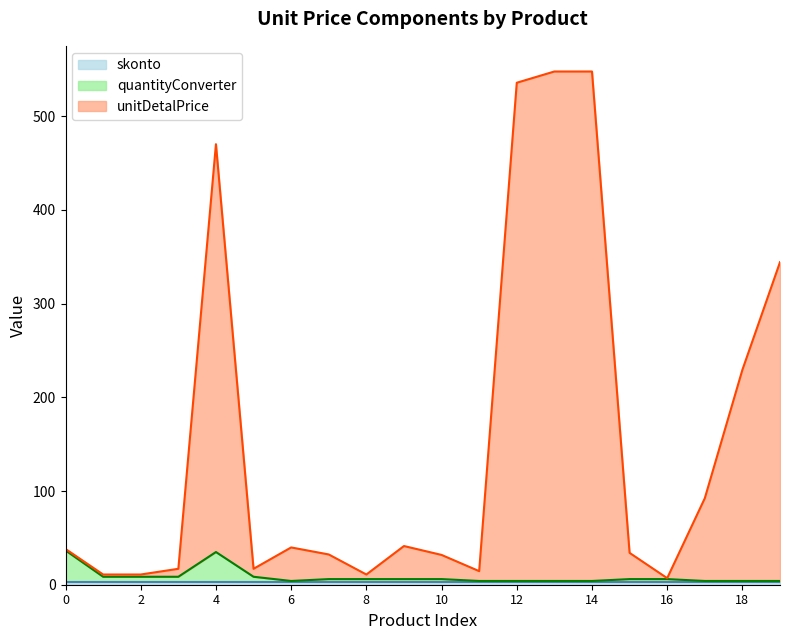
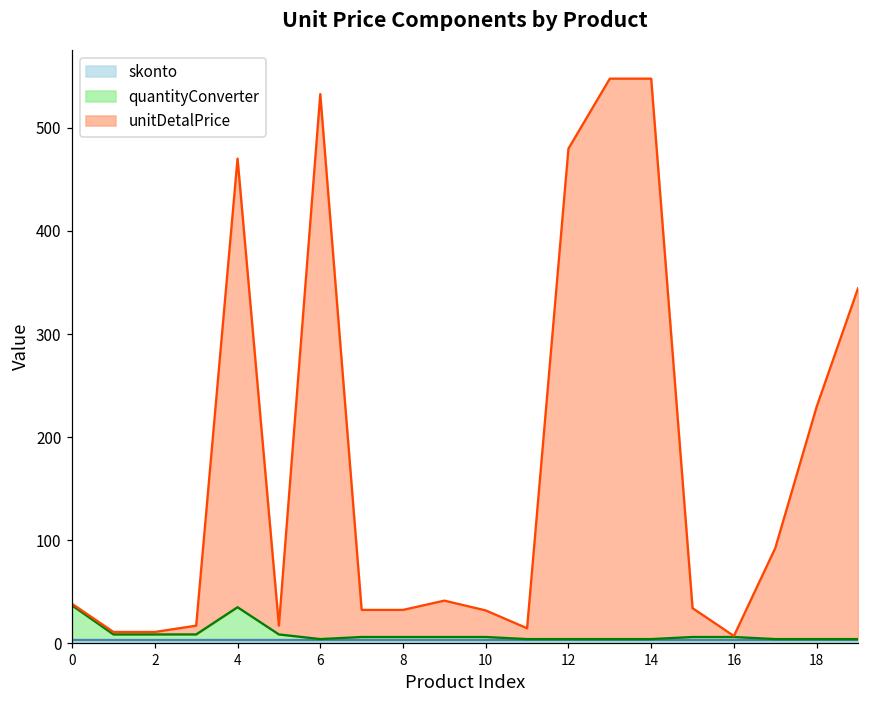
unitDetalPrice, 6: 40 -> 530
unitDetalPrice, 8: 0 -> 30
unitDetalPrice, 12: 530 -> 480
